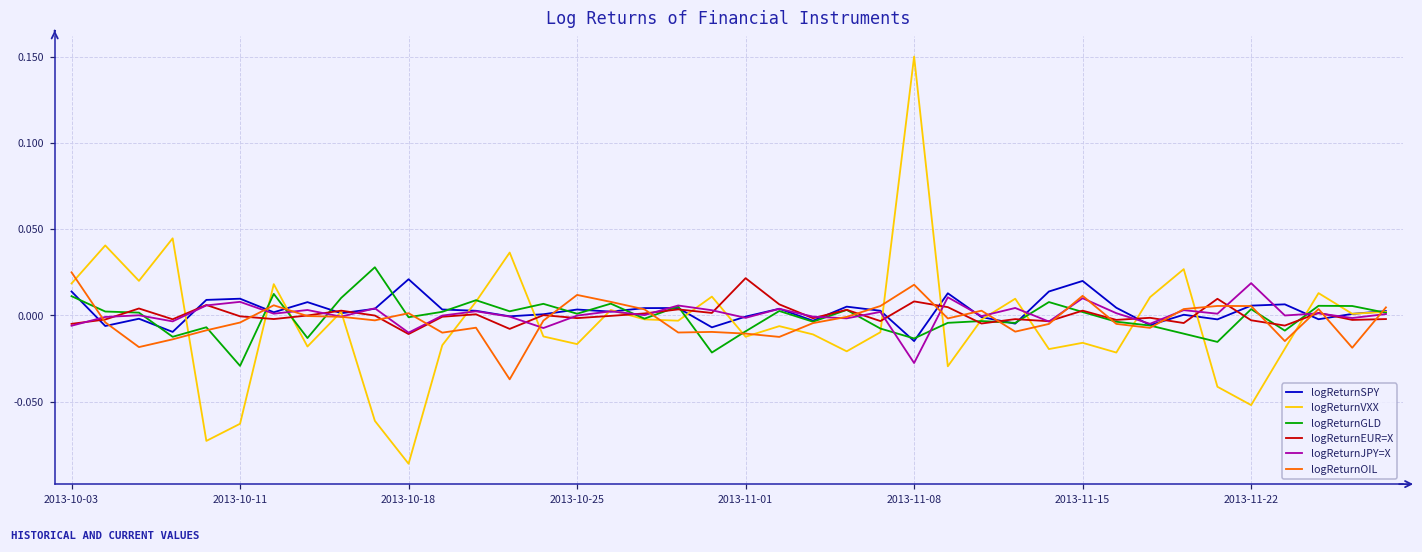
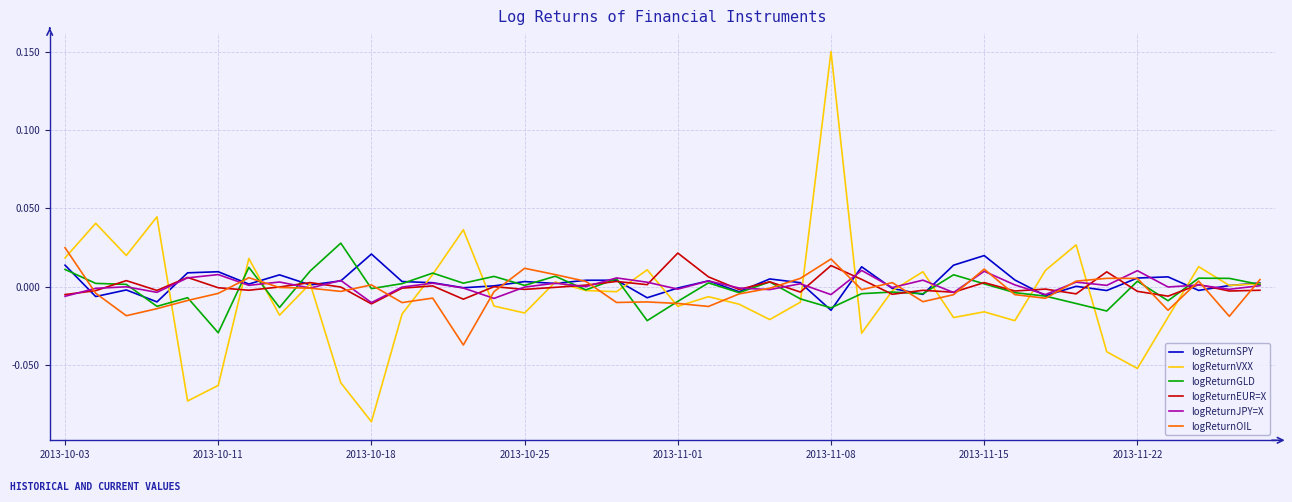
logReturnEUR=X, 2013-11-08: 0.008 -> 0.014
logReturnJPY=X, 2013-11-08: -0.028 -> -0.005
logReturnJPY=X, 2013-11-22: 0.019 -> 0.010
